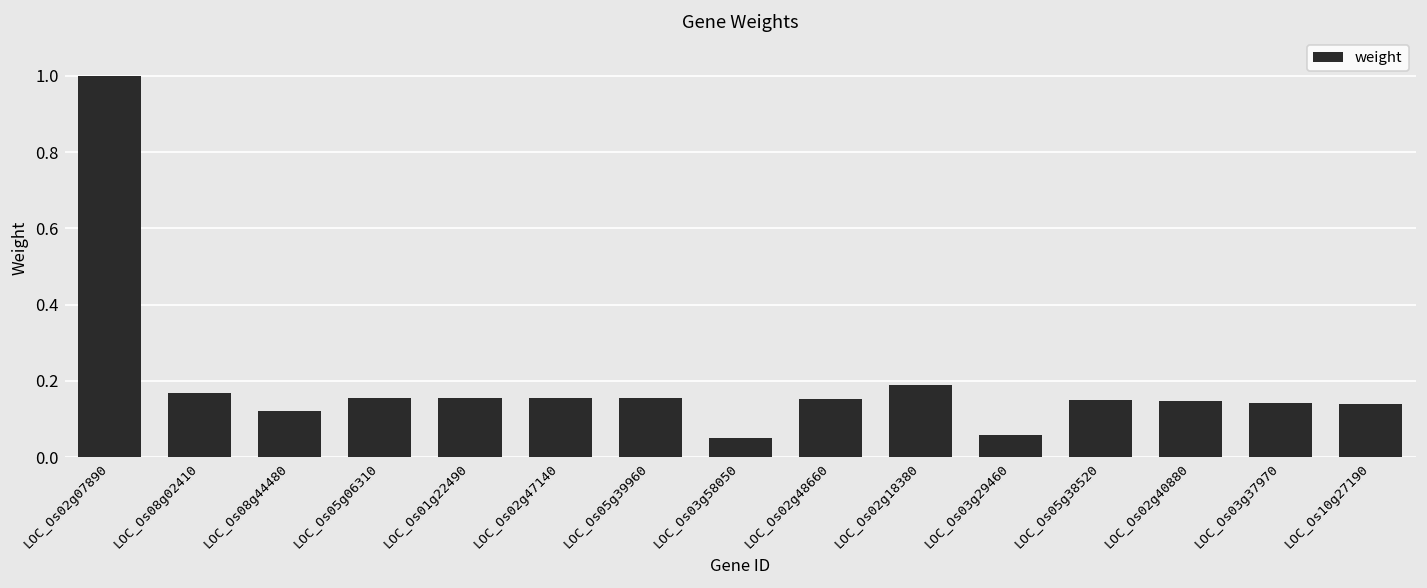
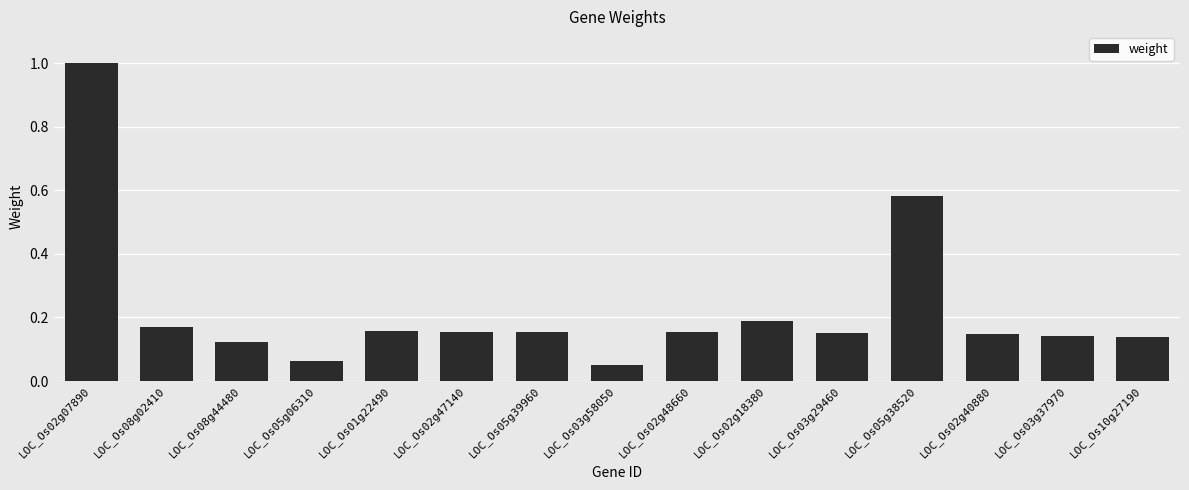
LOC_Os05g06310: 0.16 -> 0.06
LOC_Os03g29460: 0.06 -> 0.15
LOC_Os05g38520: 0.15 -> 0.58
